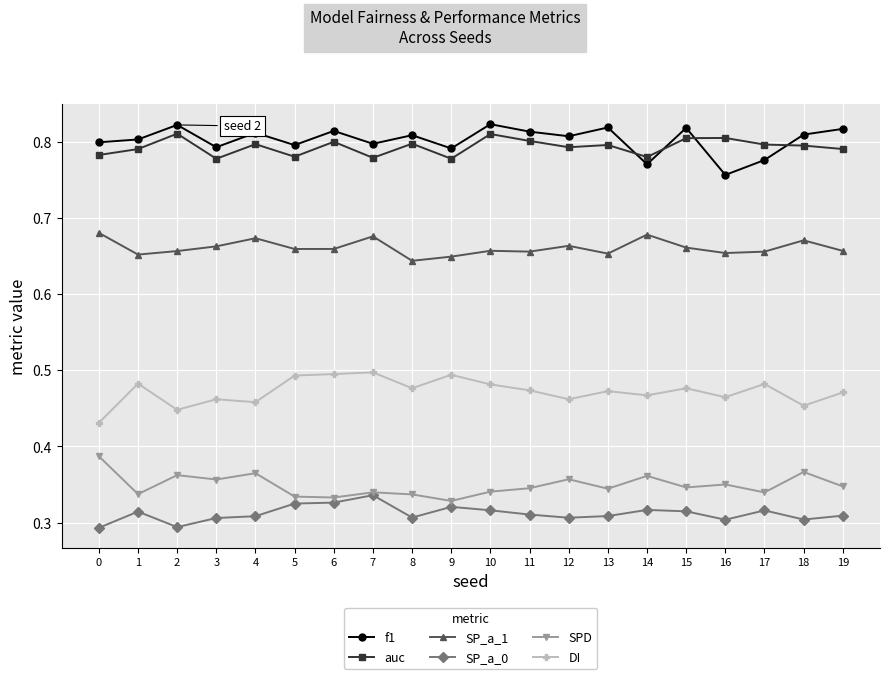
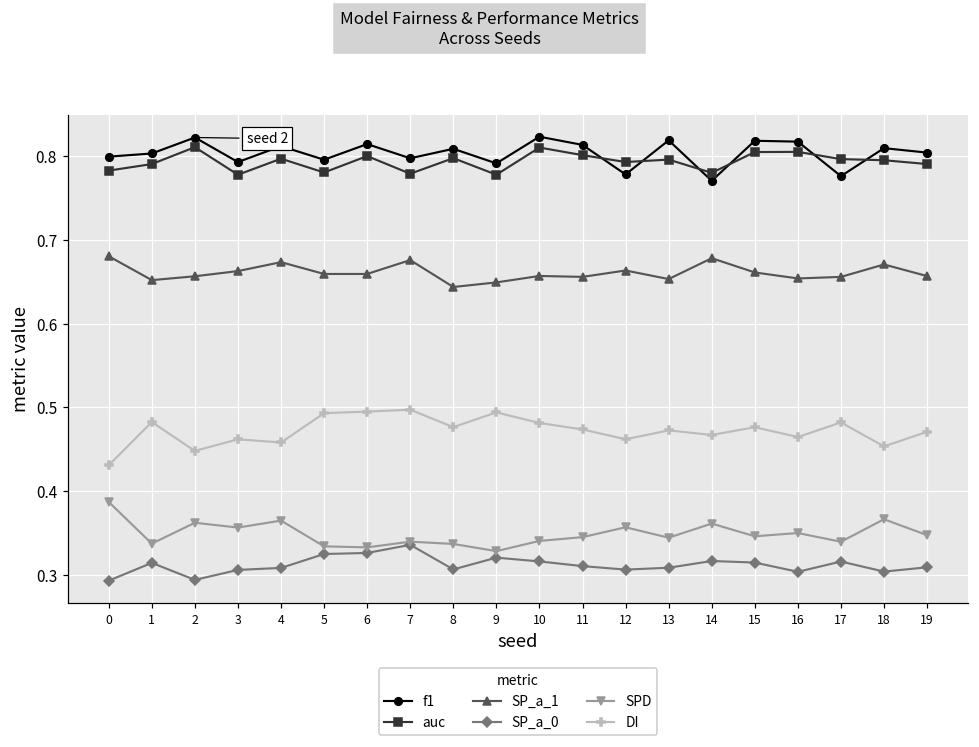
f1, 12: 0.81 -> 0.78
f1, 16: 0.76 -> 0.82
f1, 19: 0.82 -> 0.80
